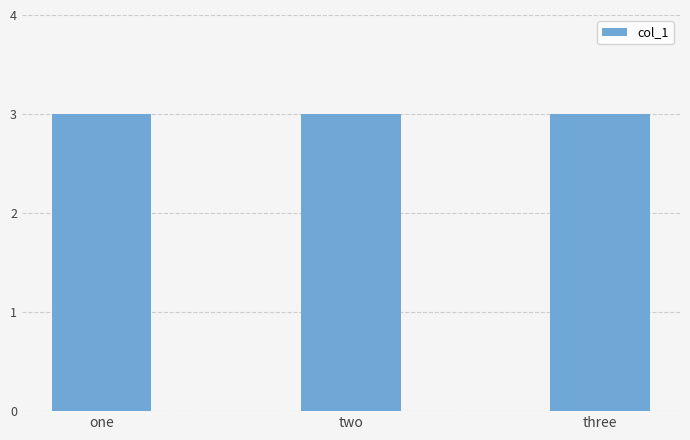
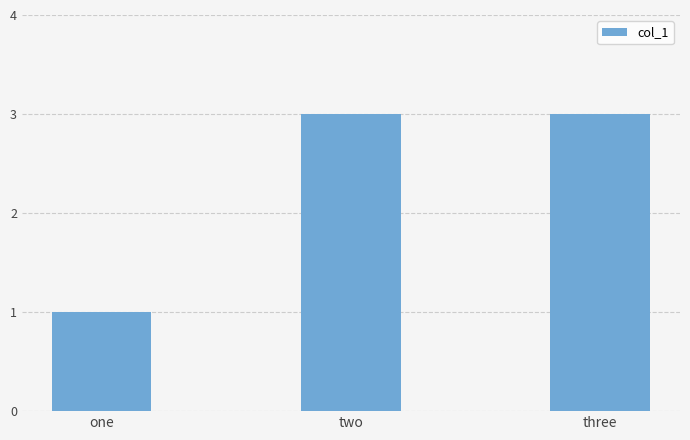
one: 3 -> 1
